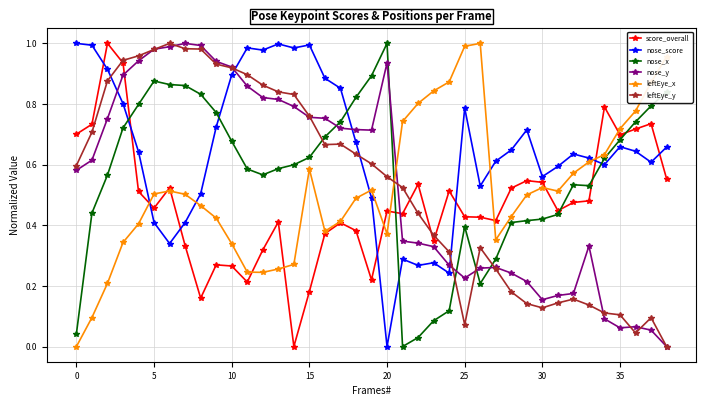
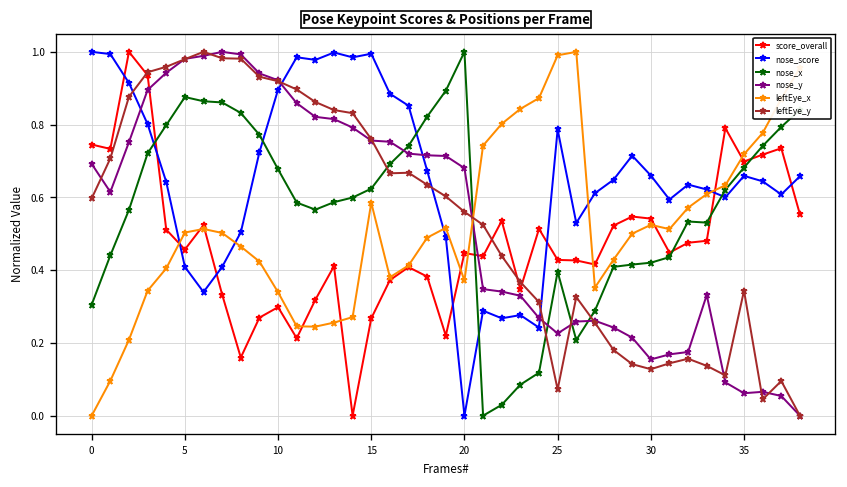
score_overall, 0: 0.70 -> 0.75
nose_x, 0: 0.04 -> 0.31
nose_y, 0: 0.58 -> 0.69
score_overall, 10: 0.27 -> 0.30
score_overall, 15: 0.18 -> 0.27
nose_y, 20: 0.94 -> 0.68
nose_score, 30: 0.56 -> 0.66
leftEye_y, 35: 0.10 -> 0.34
